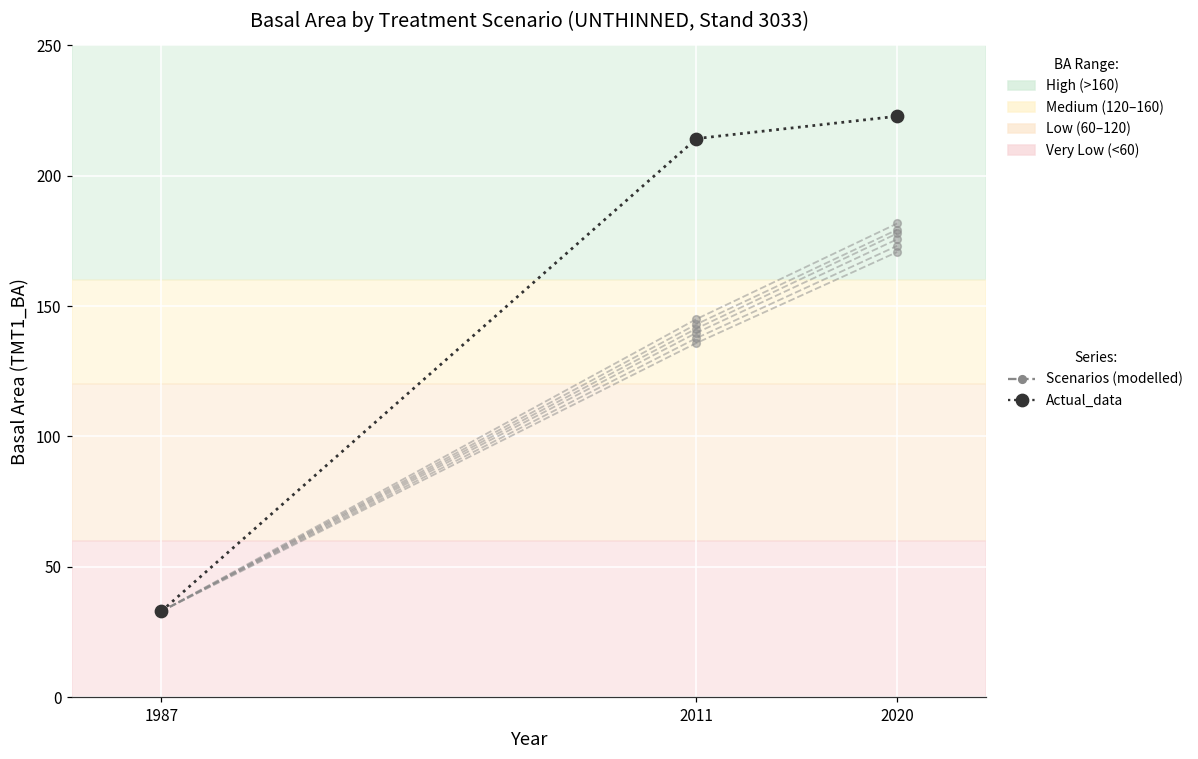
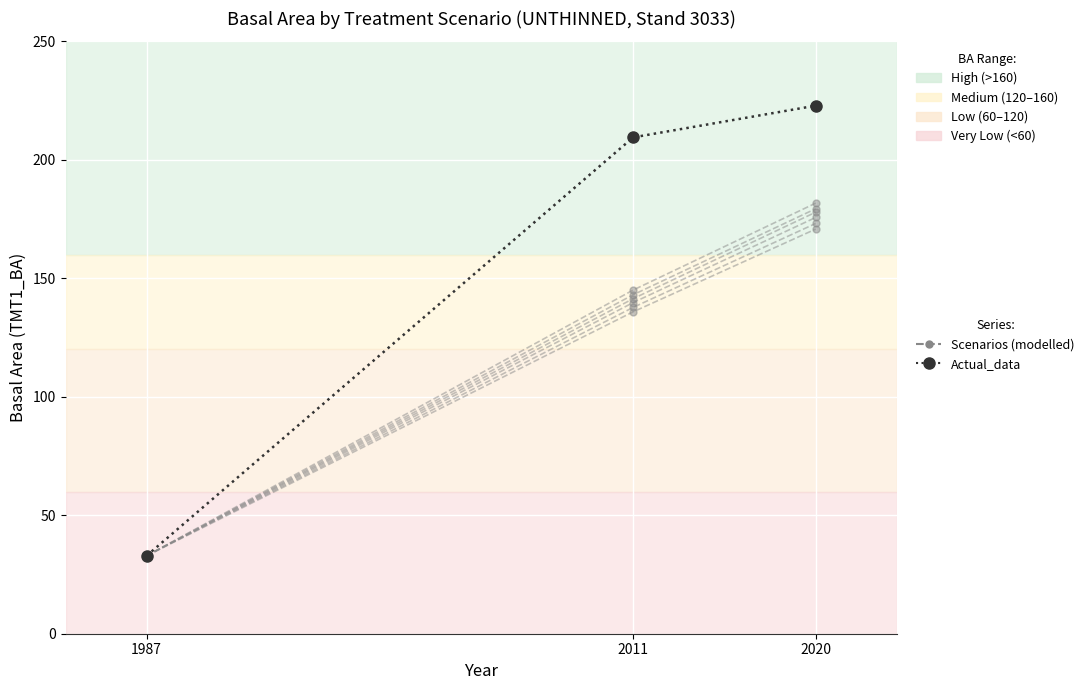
Actual_data, 2011: 214 -> 209
